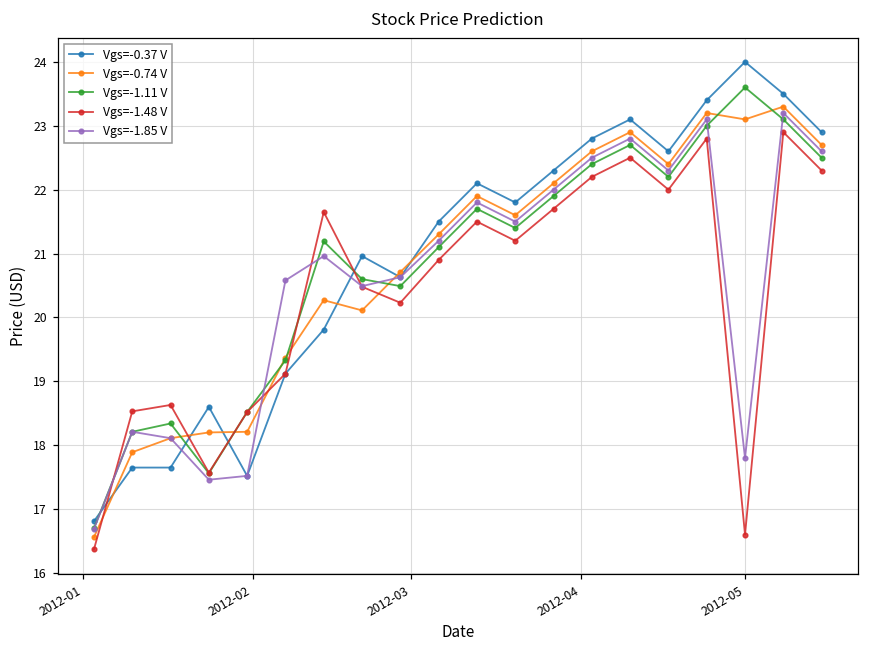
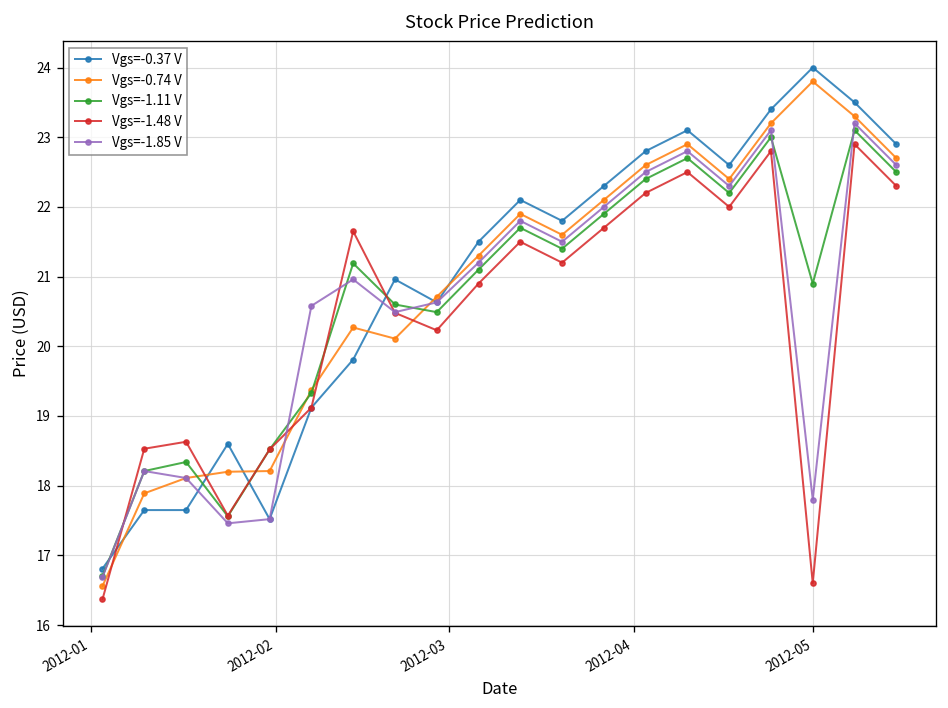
Vgs=-0.74 V, 2012-05: 23.1 -> 23.8
Vgs=-1.11 V, 2012-05: 23.6 -> 20.9
